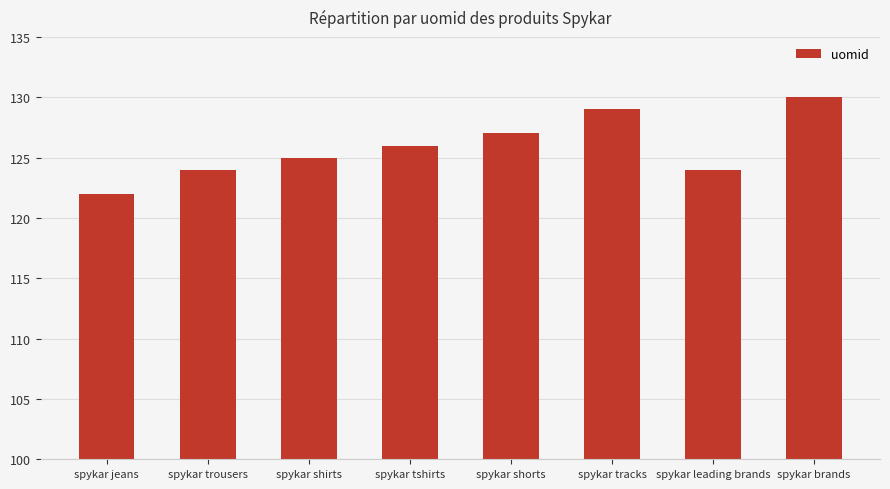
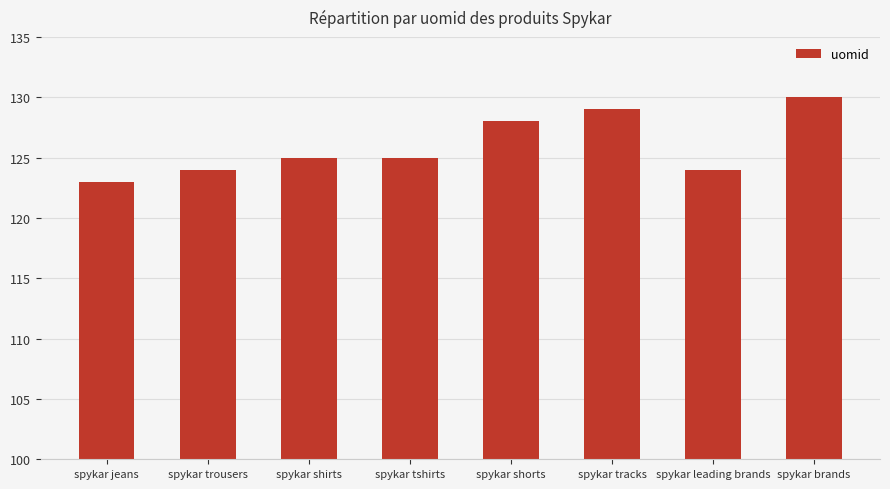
spykar jeans: 122 -> 123
spykar tshirts: 126 -> 125
spykar shorts: 127 -> 128
